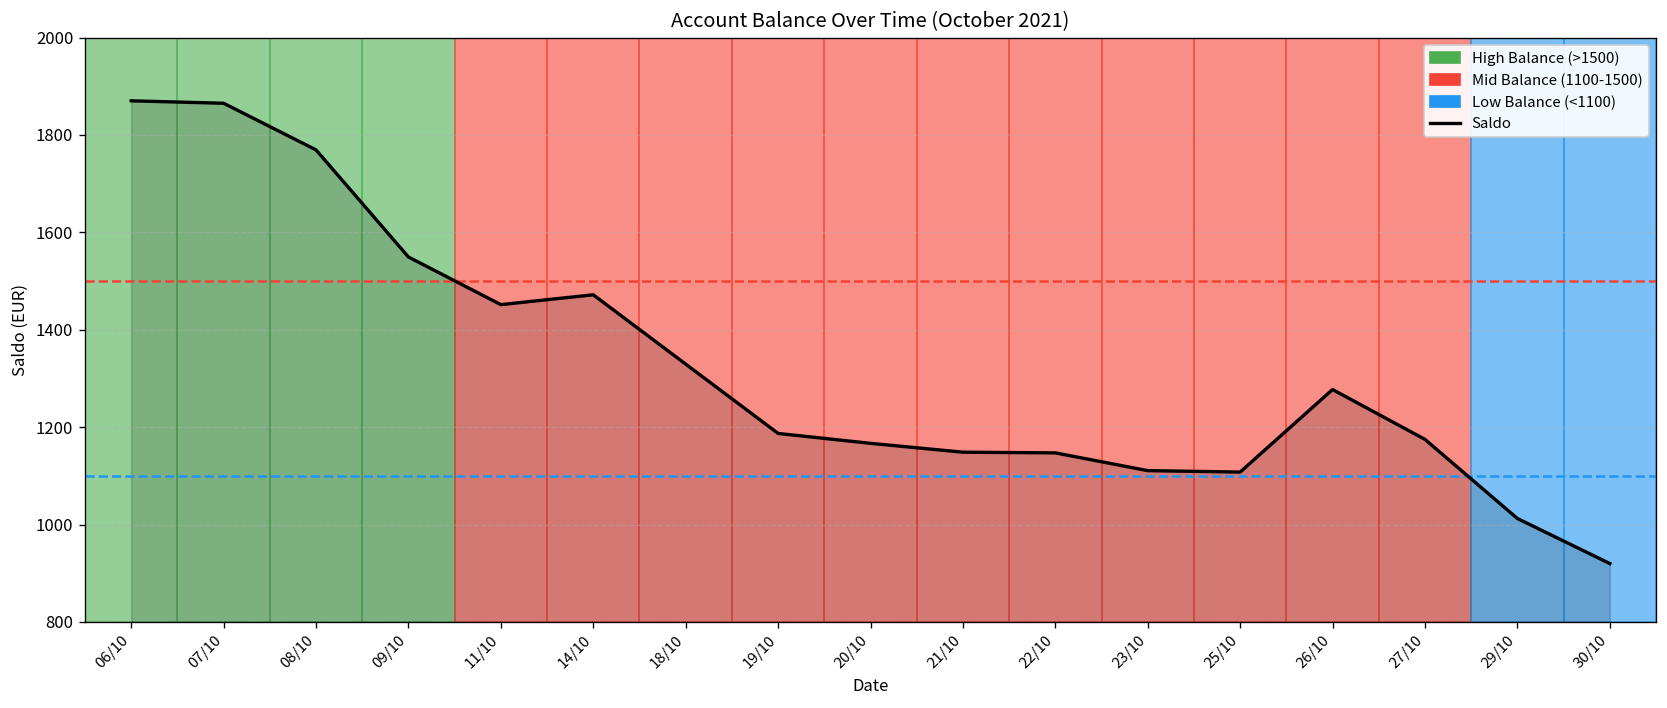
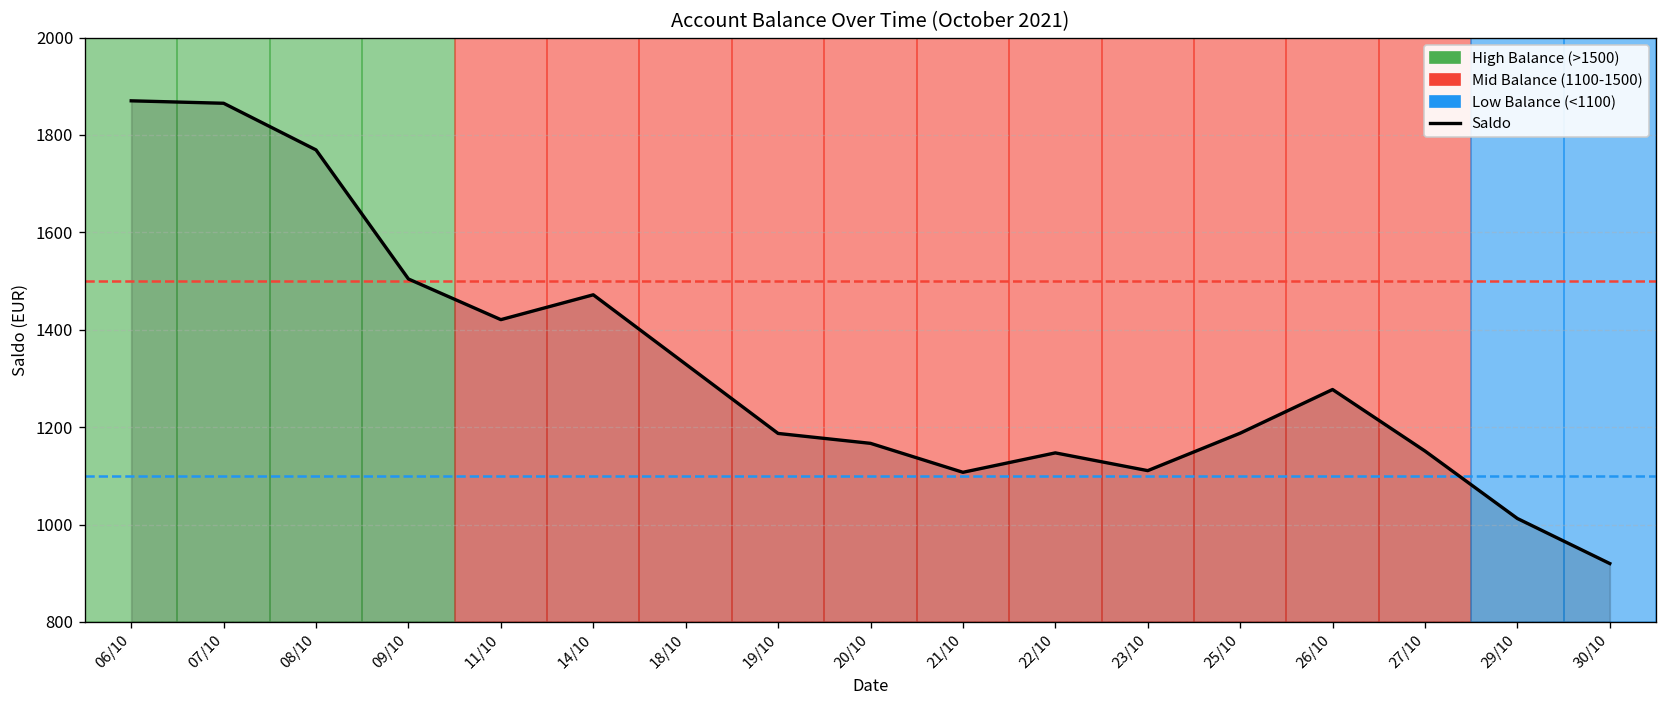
09/10: 1550 -> 1500
11/10: 1450 -> 1420
21/10: 1150 -> 1110
25/10: 1110 -> 1190
27/10: 1170 -> 1150
